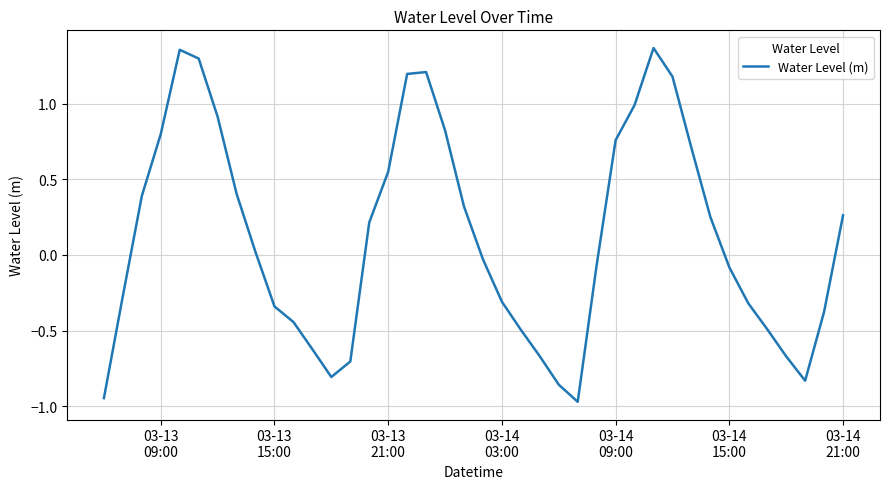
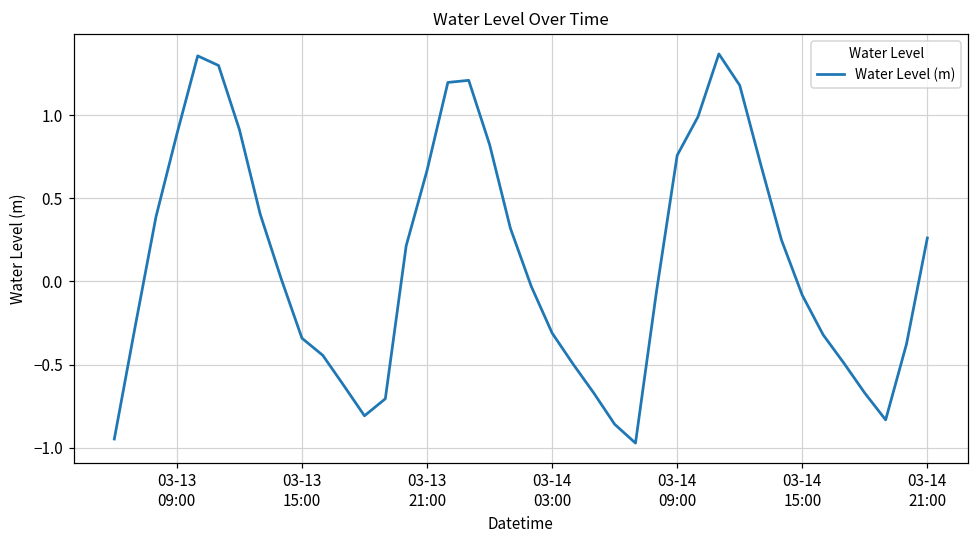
03-13 09:00: 0.80 -> 0.89
03-13 21:00: 0.55 -> 0.67
